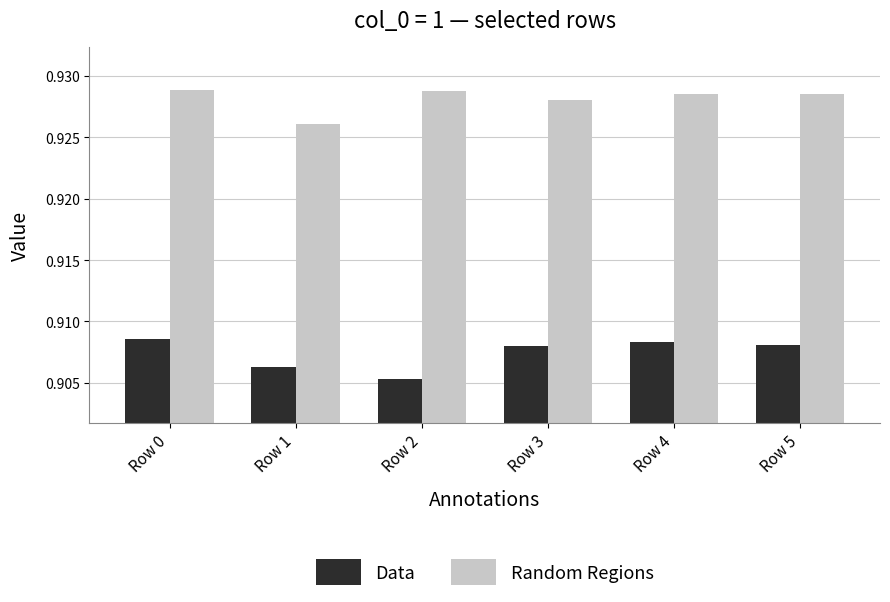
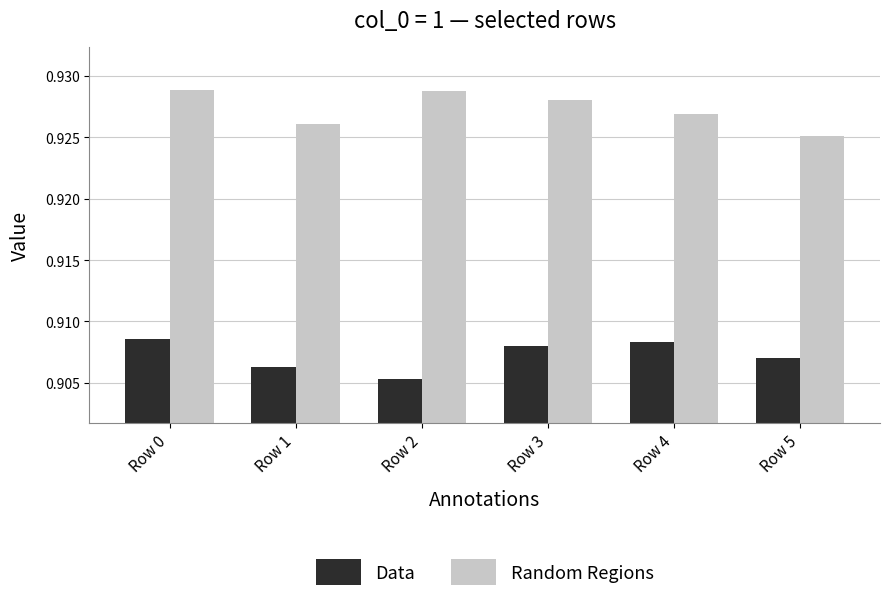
Random Regions, Row 4: 0.9286 -> 0.9269
Data, Row 5: 0.9081 -> 0.9070
Random Regions, Row 5: 0.9285 -> 0.9251
